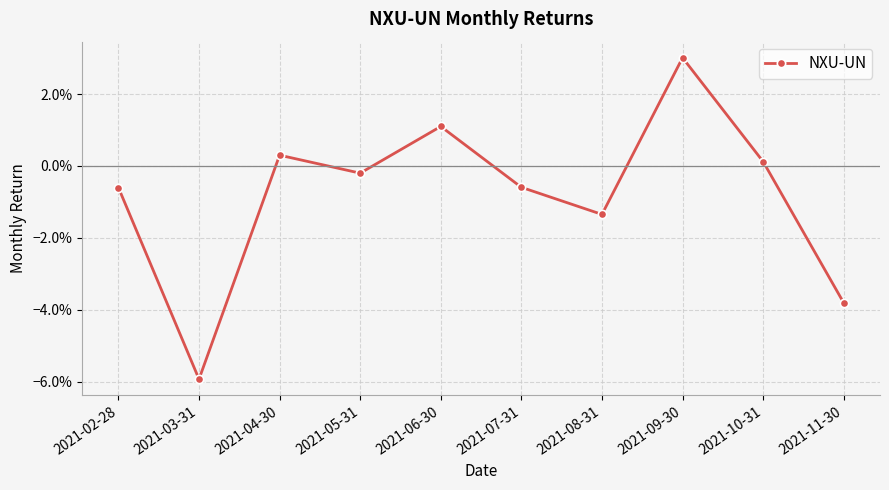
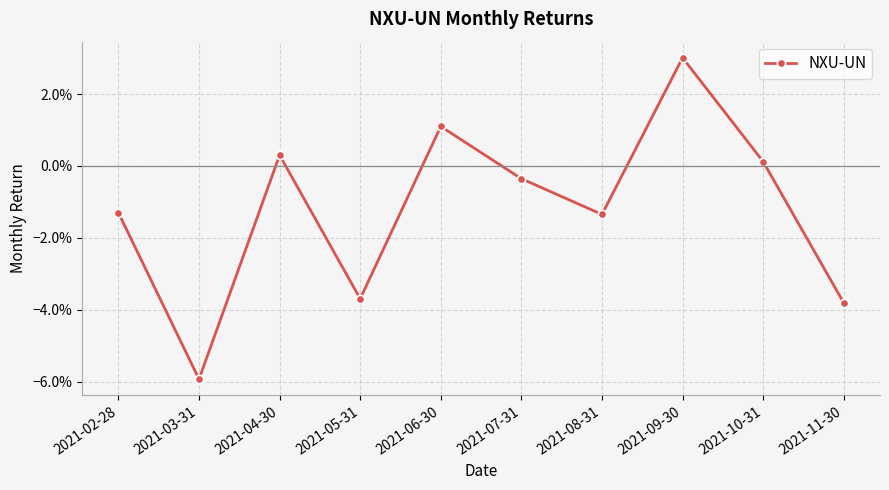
2021-02-28: -0.6% -> -1.3%
2021-05-31: -0.2% -> -3.7%
2021-07-31: -0.6% -> -0.4%
